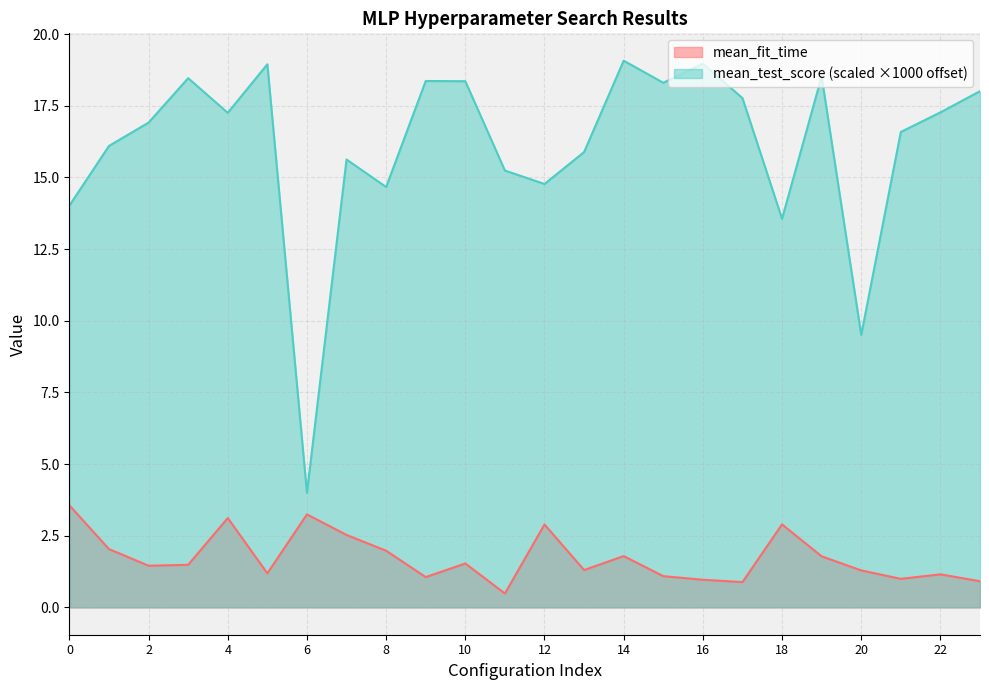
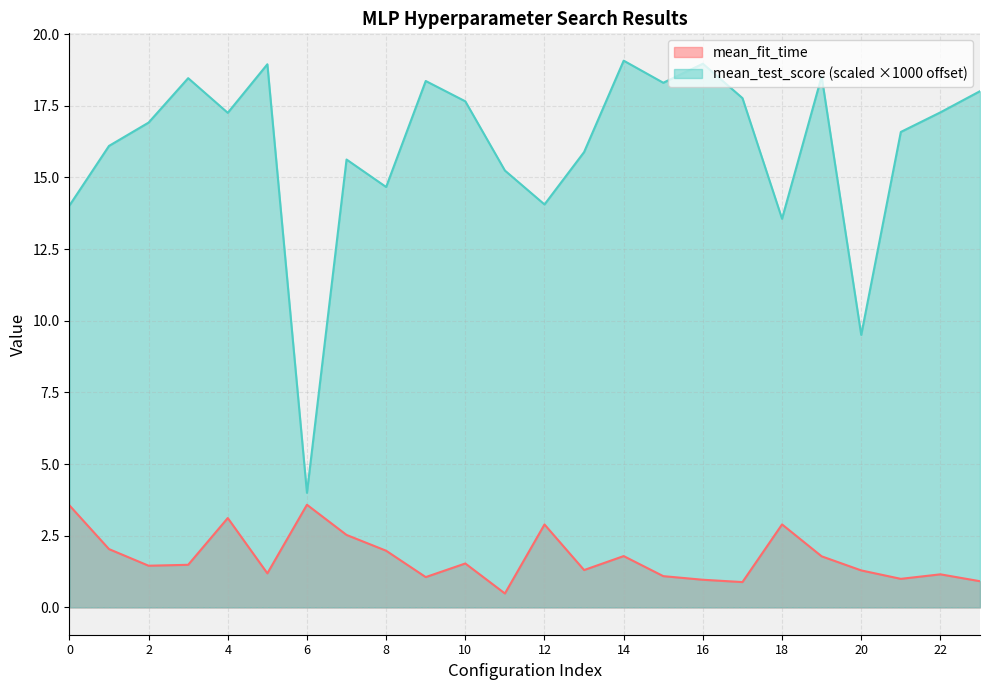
mean_fit_time, 6: 3.2 -> 3.6
mean_test_score (scaled ×1000 offset), 10: 18.4 -> 17.7
mean_test_score (scaled ×1000 offset), 12: 14.8 -> 14.1
